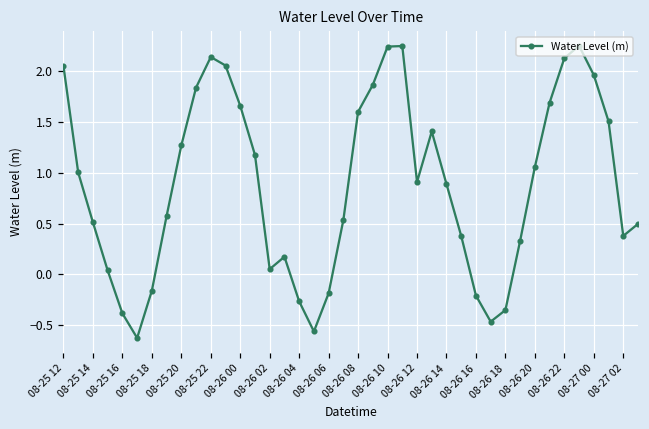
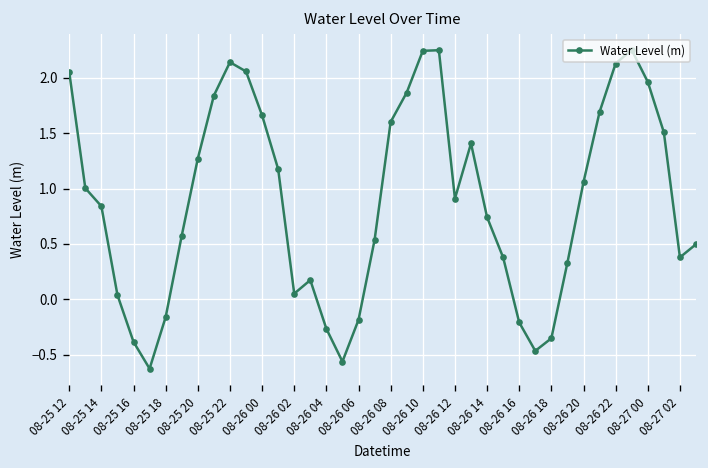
08-25 14: 0.5 -> 0.8
08-26 14: 0.9 -> 0.7
